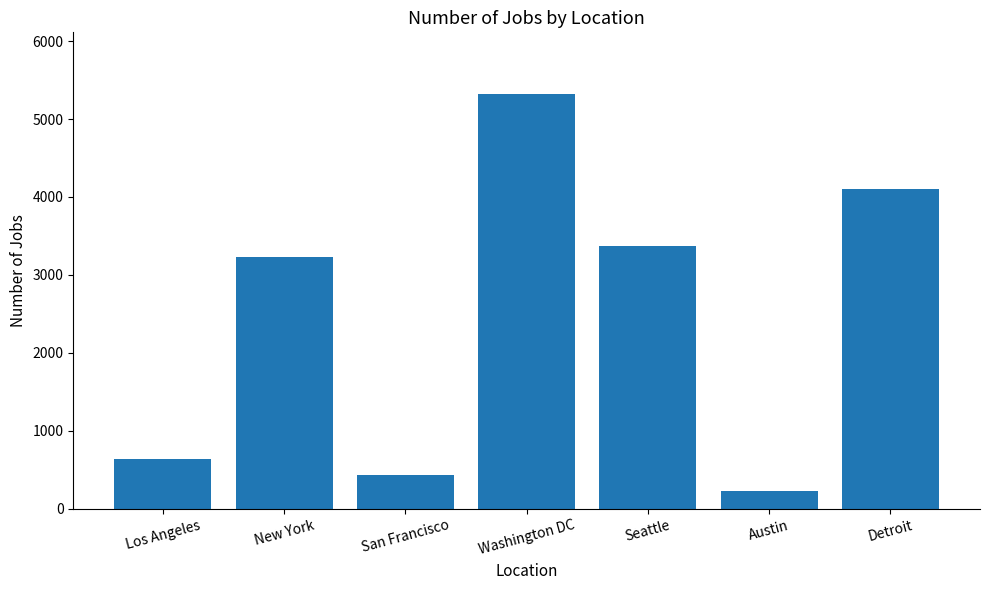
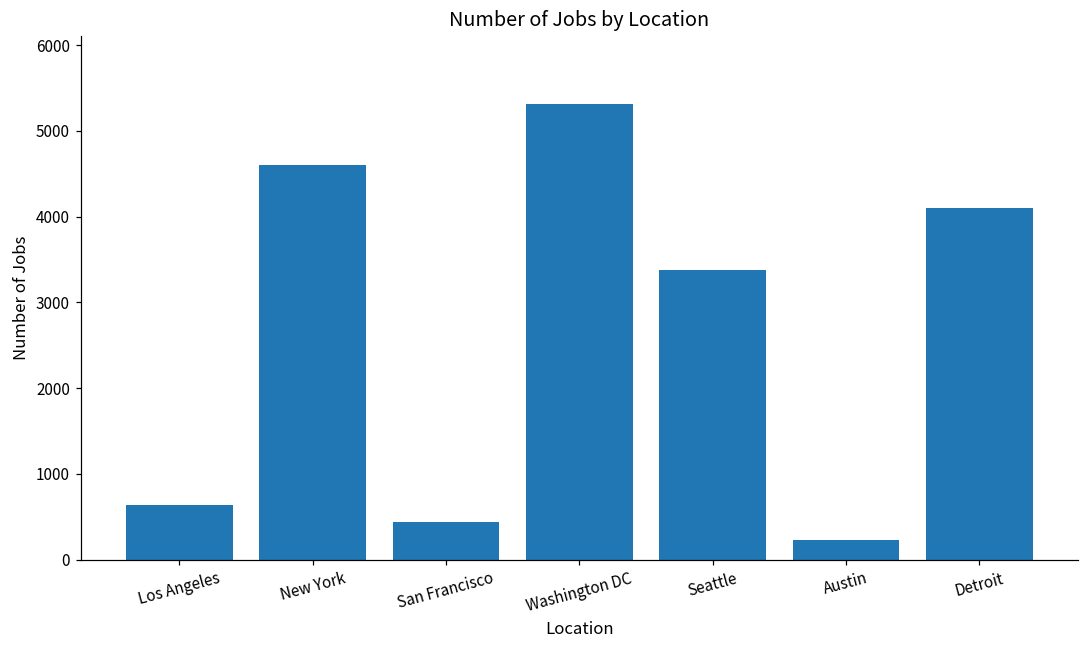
New York: 3200 -> 4600
